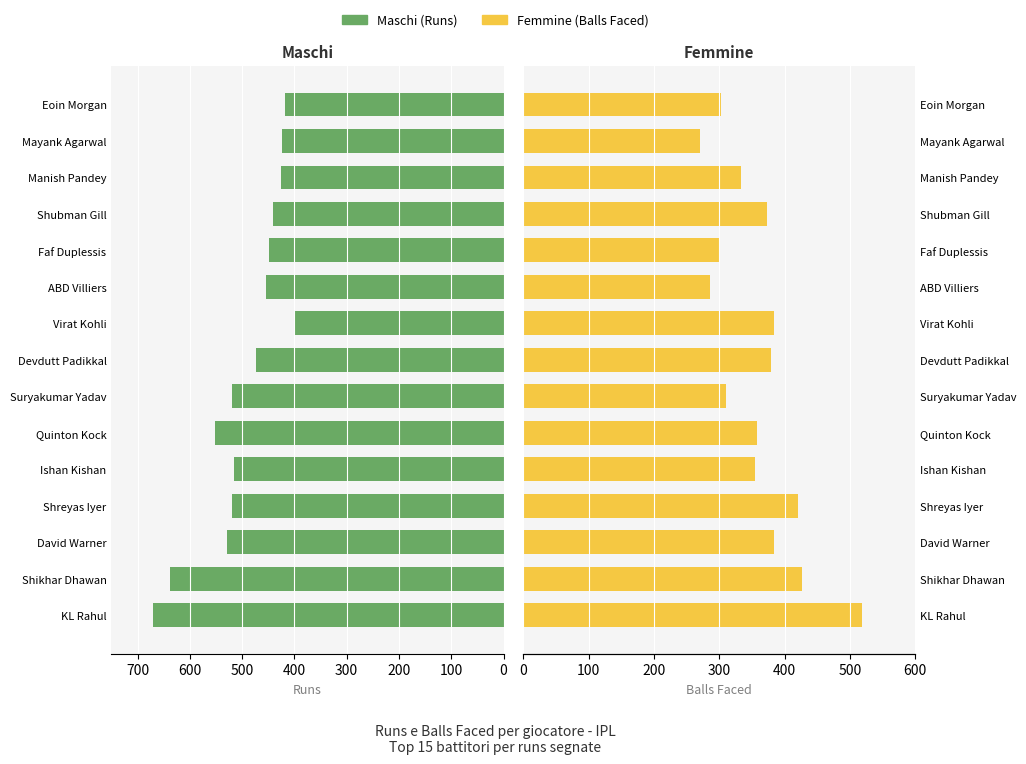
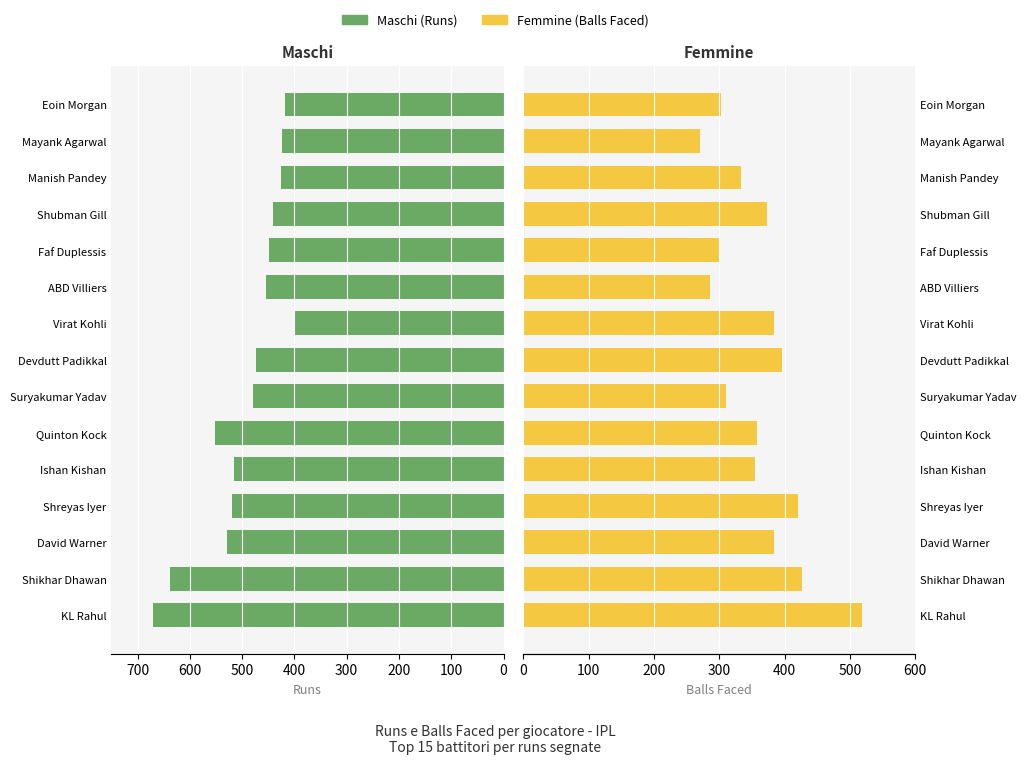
Maschi, Suryakumar Yadav: 520 -> 480
Femmine, Devdutt Padikkal: 380 -> 400
